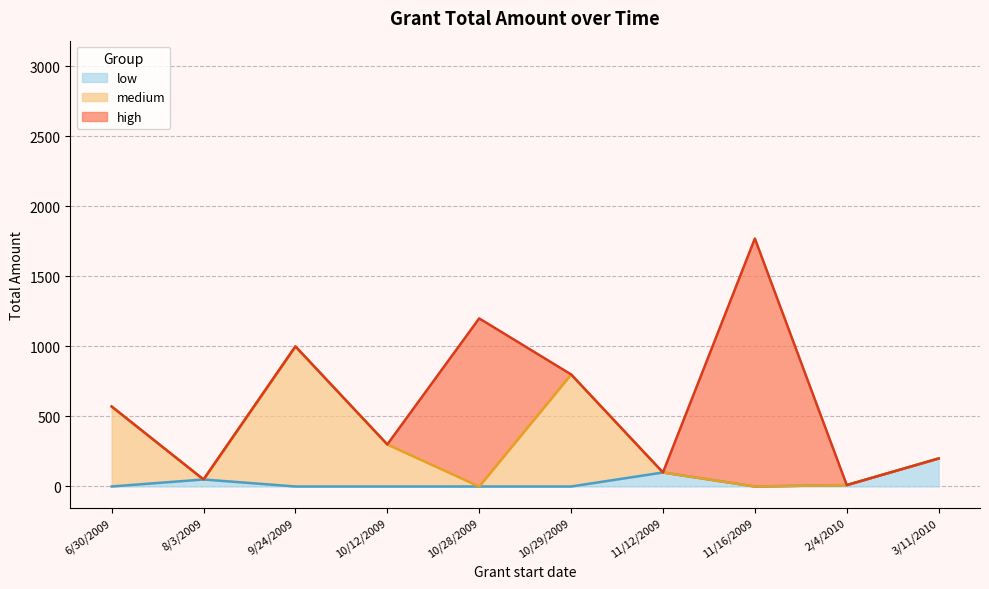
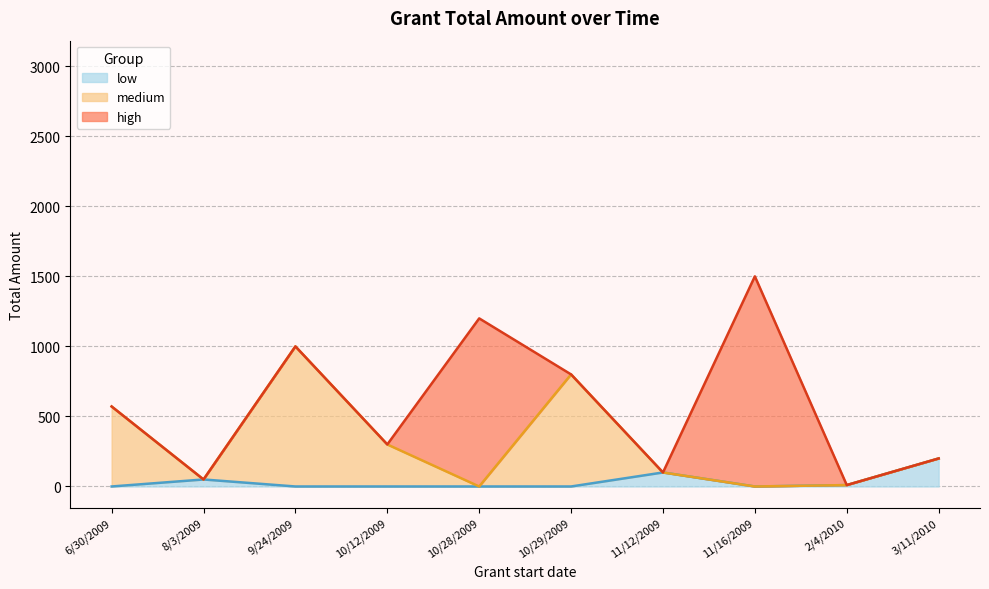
high, 11/16/2009: 1770 -> 1500
